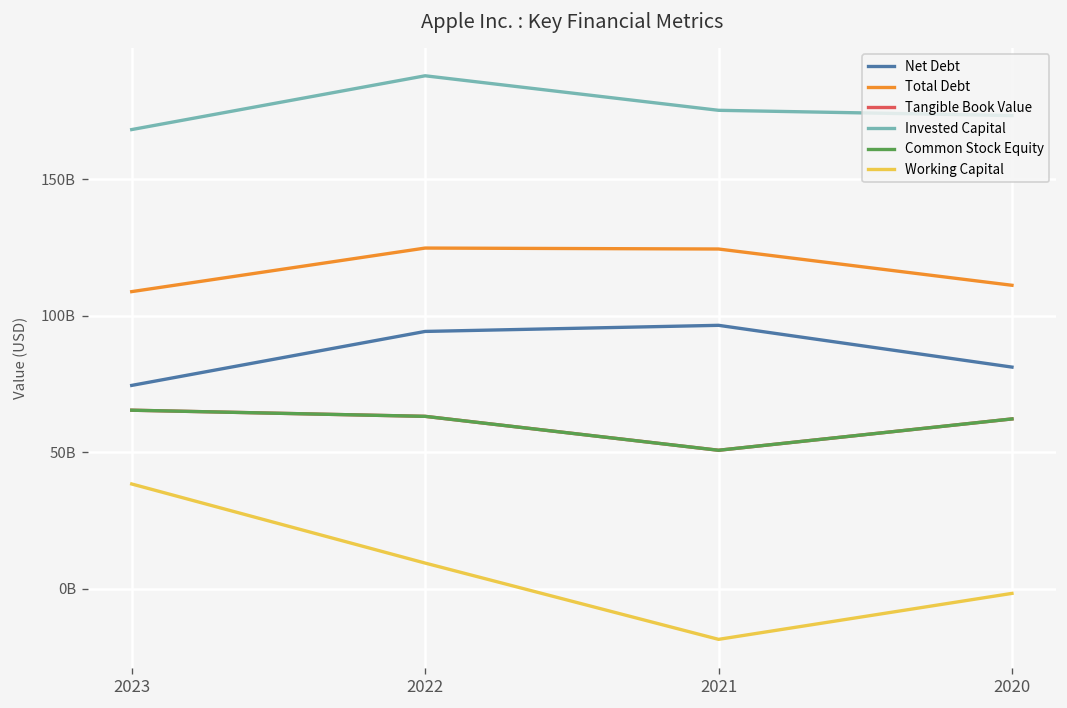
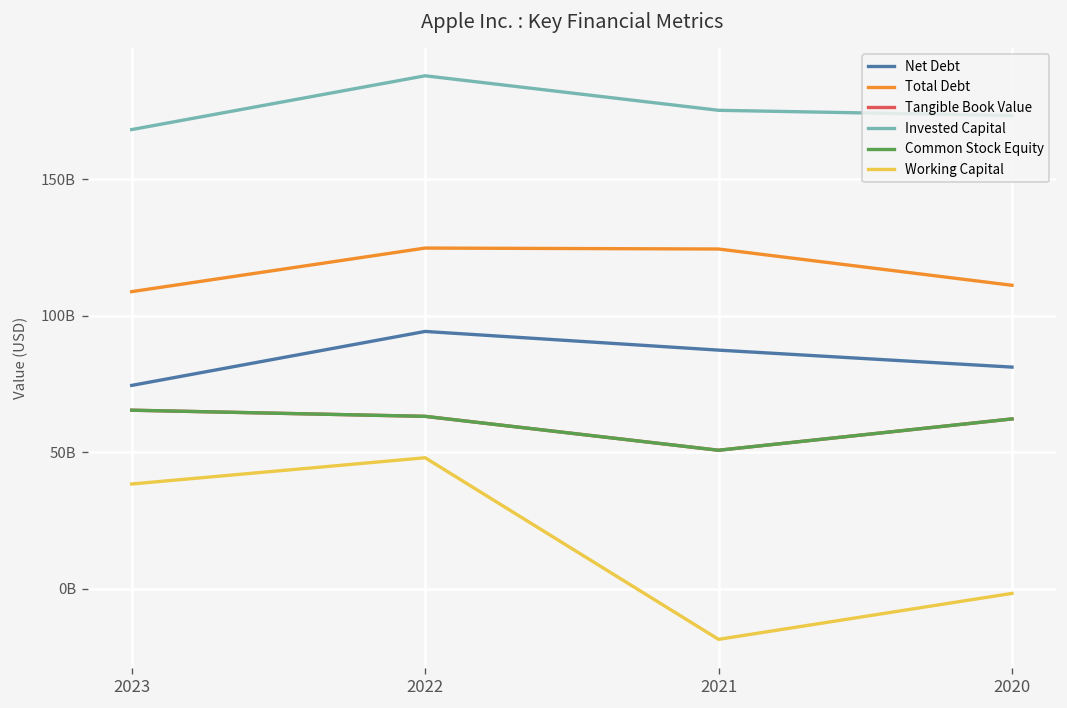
Working Capital, 2022: 9000000000 -> 48000000000
Net Debt, 2021: 96000000000 -> 87000000000
